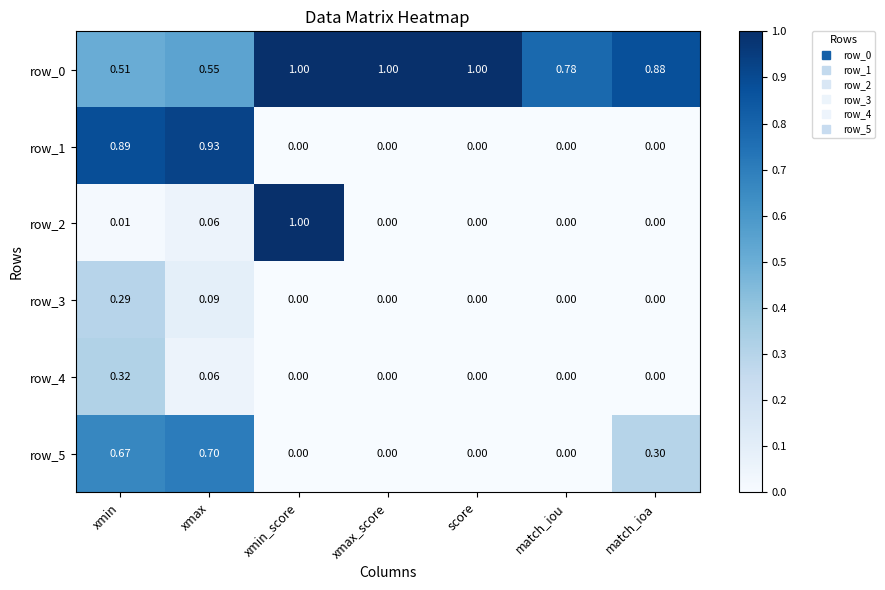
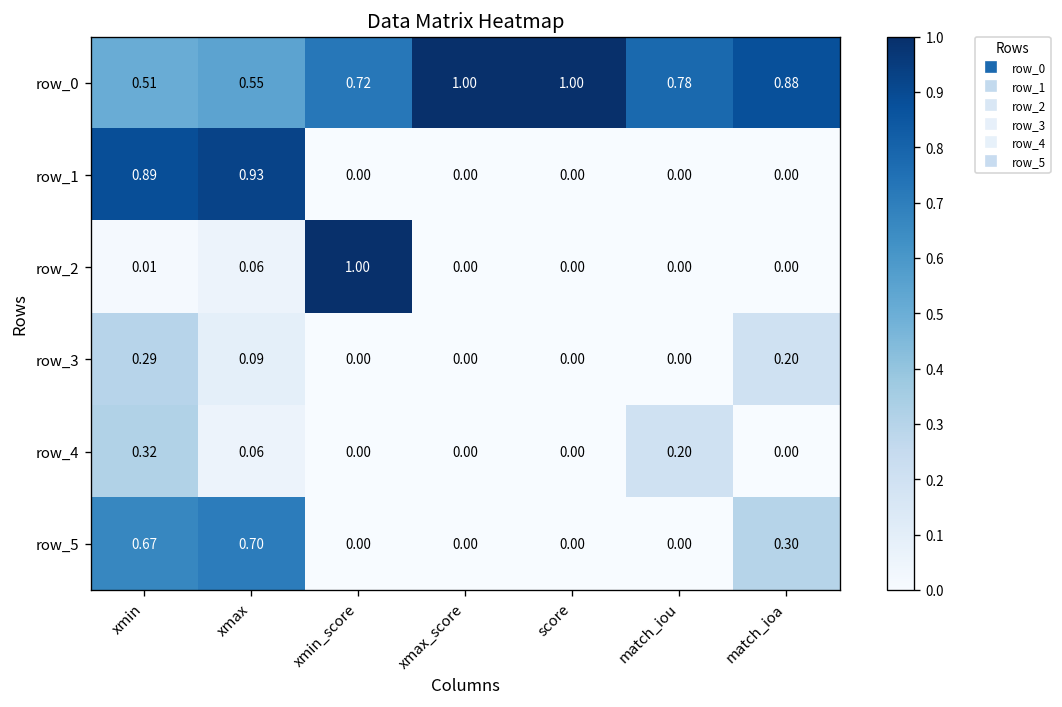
row_0, xmin_score: 1.00 -> 0.72
row_3, match_ioa: 0.00 -> 0.20
row_4, match_iou: 0.00 -> 0.20
